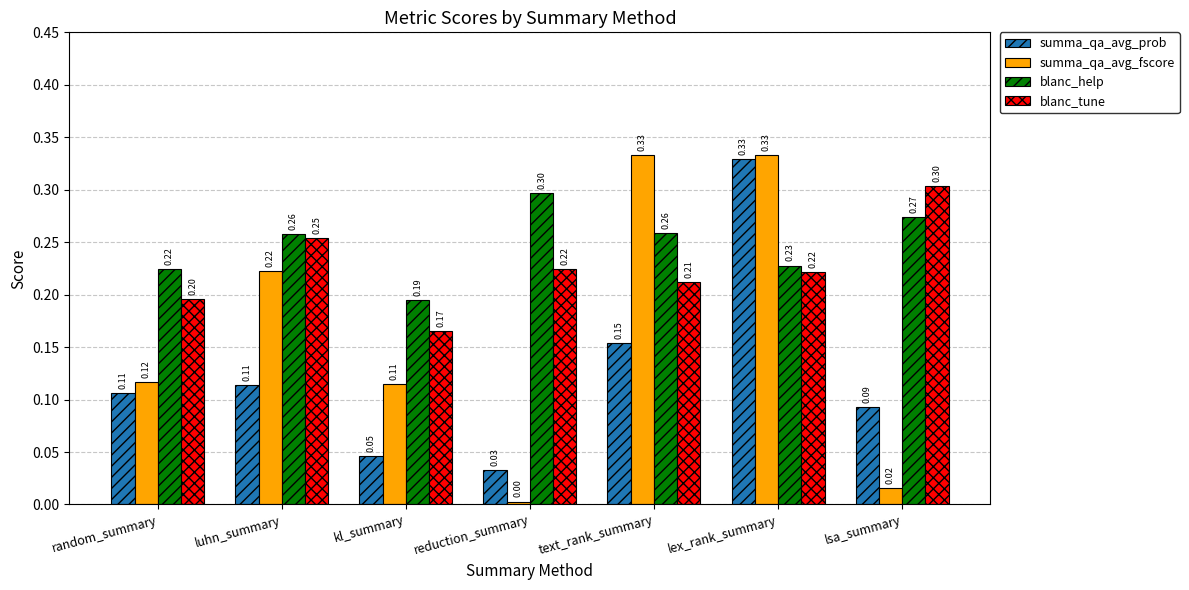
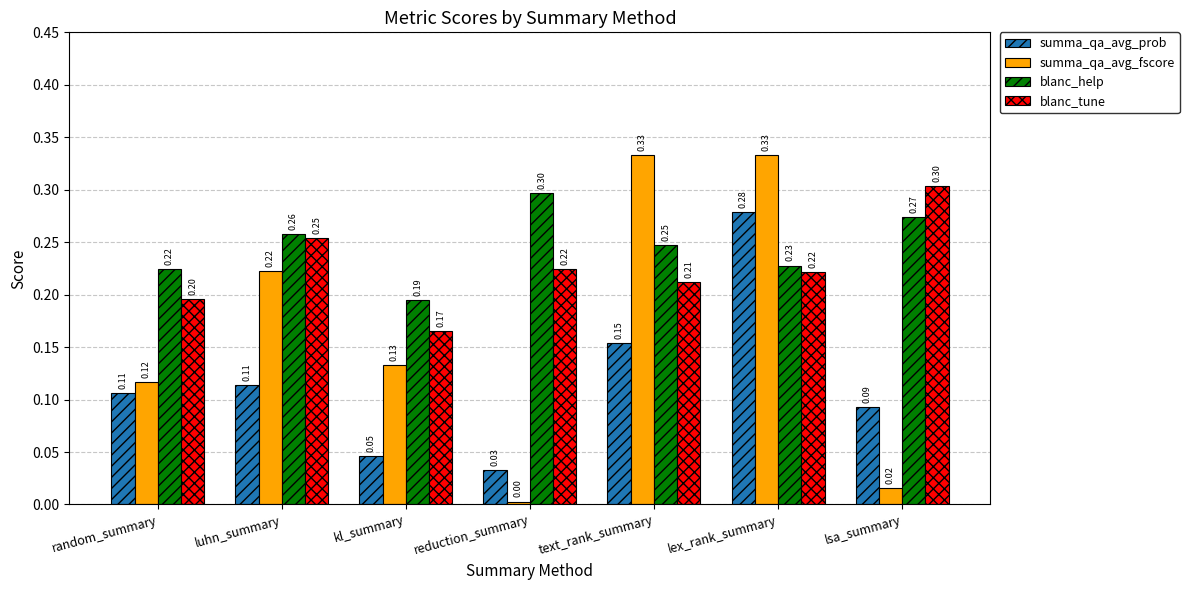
summa_qa_avg_fscore, kl_summary: 0.11 -> 0.13
blanc_help, text_rank_summary: 0.26 -> 0.25
summa_qa_avg_prob, lex_rank_summary: 0.33 -> 0.28
